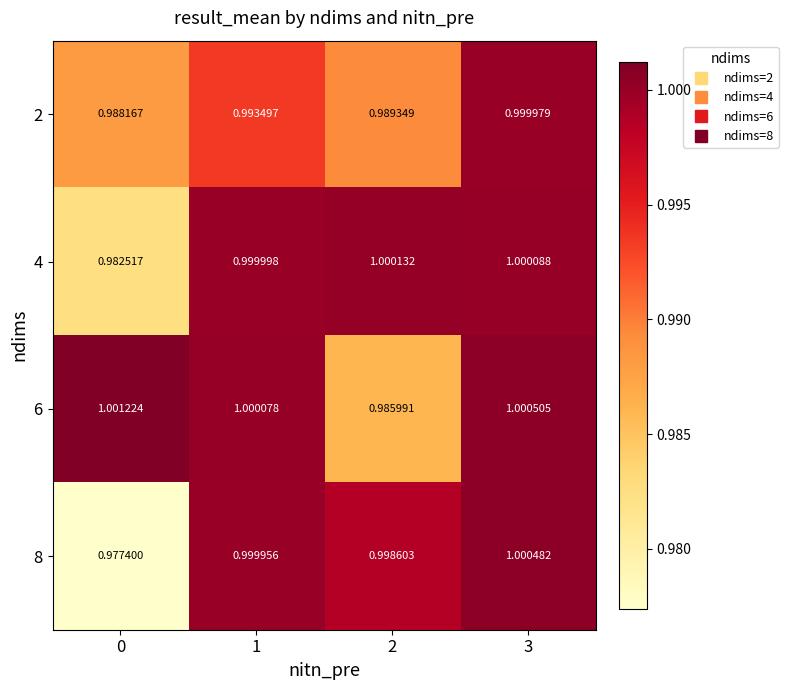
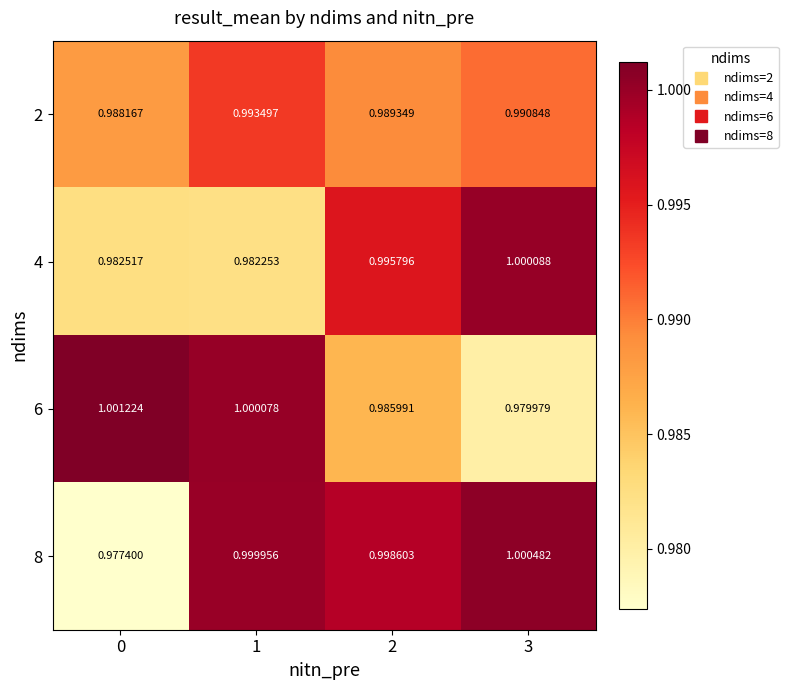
2, 3: 0.999979 -> 0.990848
4, 1: 0.999998 -> 0.982253
4, 2: 1.000132 -> 0.995796
6, 3: 1.000505 -> 0.979979
